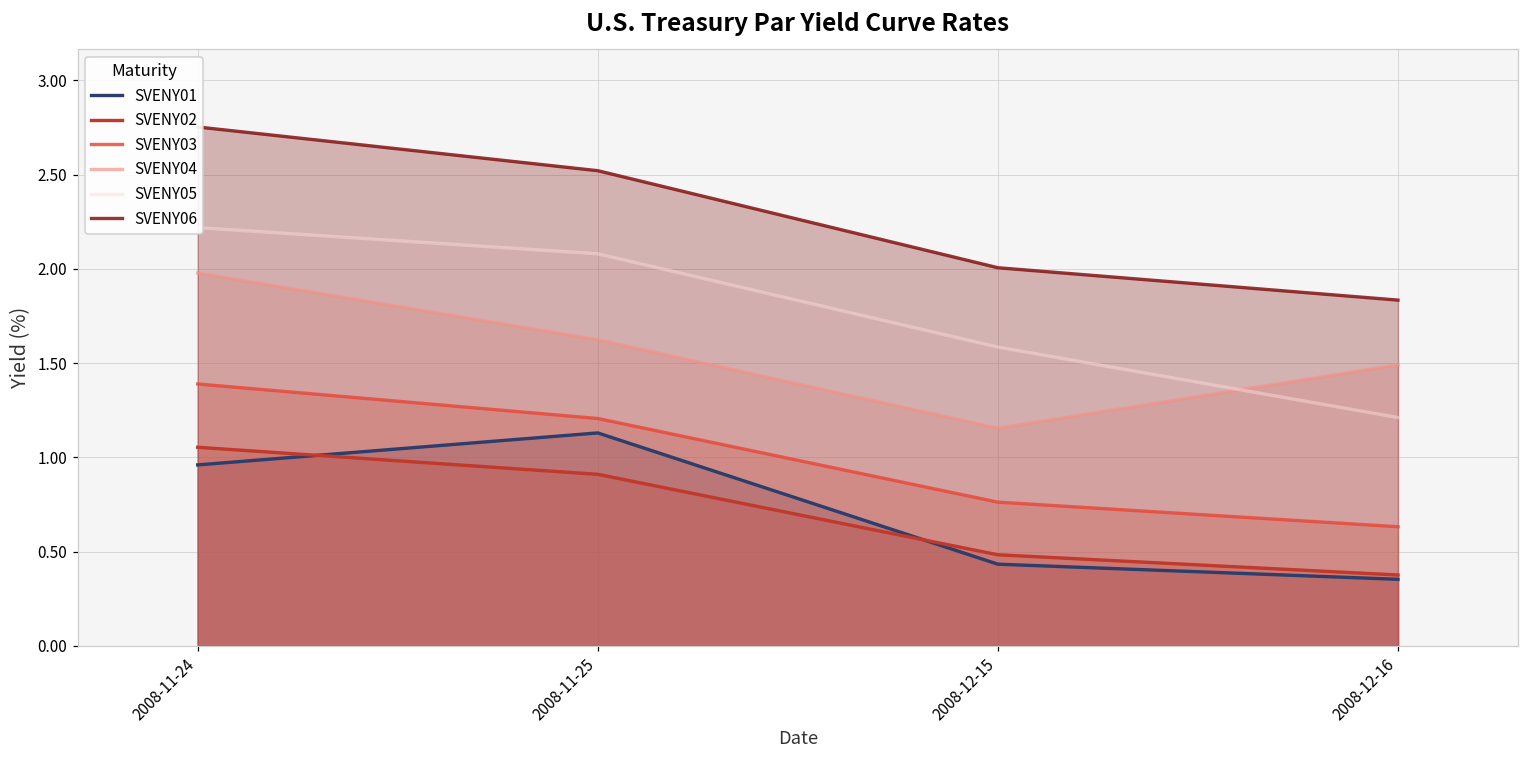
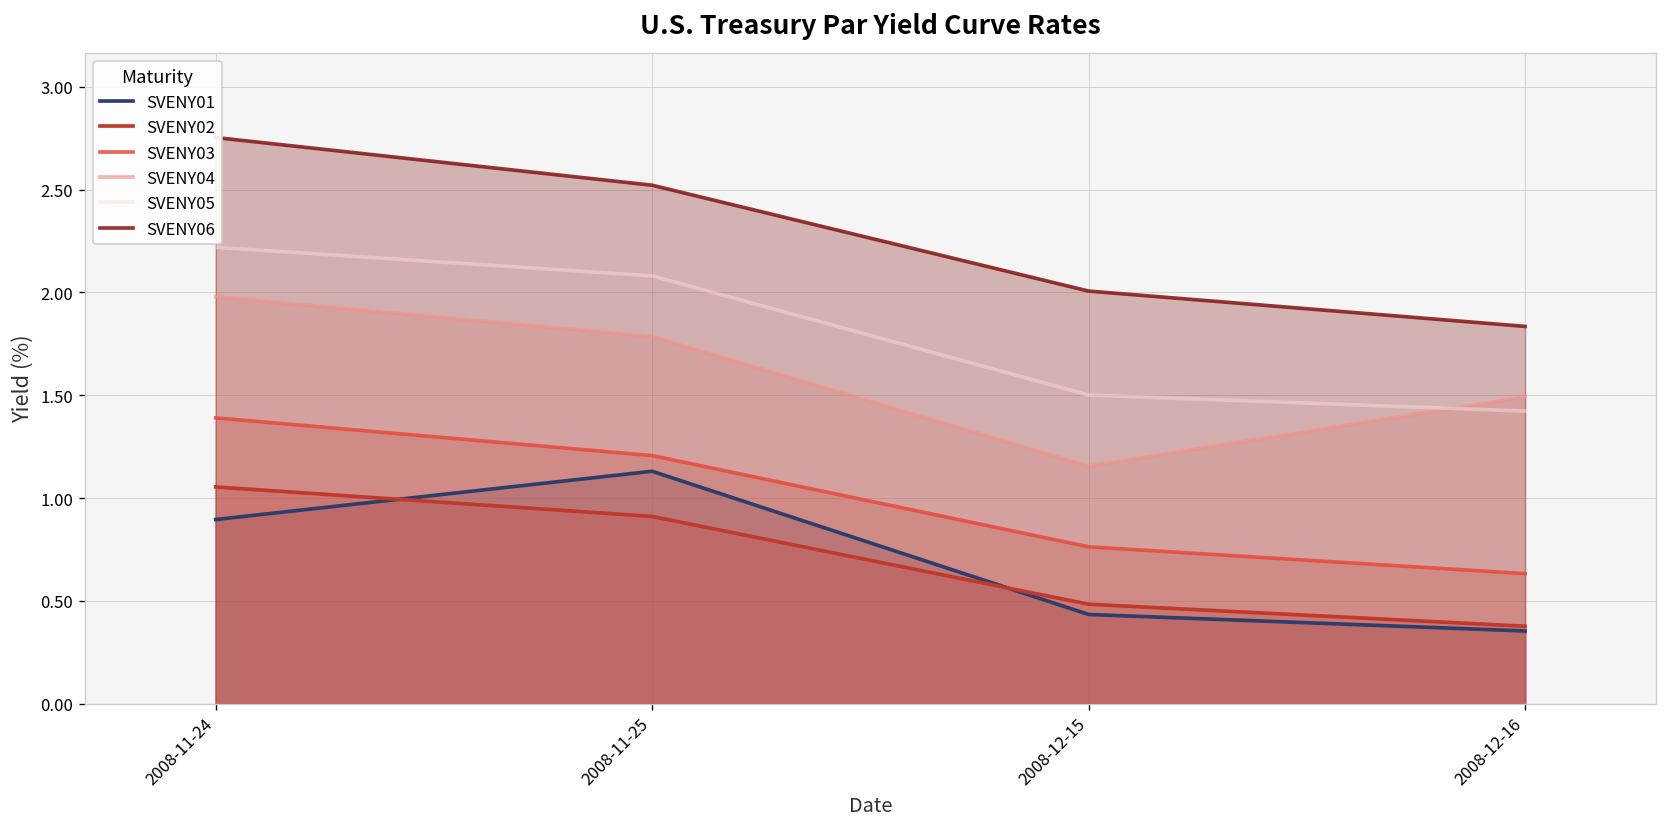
SVENY01, 2008-11-24: 0.96 -> 0.90
SVENY04, 2008-11-25: 1.62 -> 1.78
SVENY05, 2008-12-15: 1.59 -> 1.50
SVENY05, 2008-12-16: 1.21 -> 1.42
